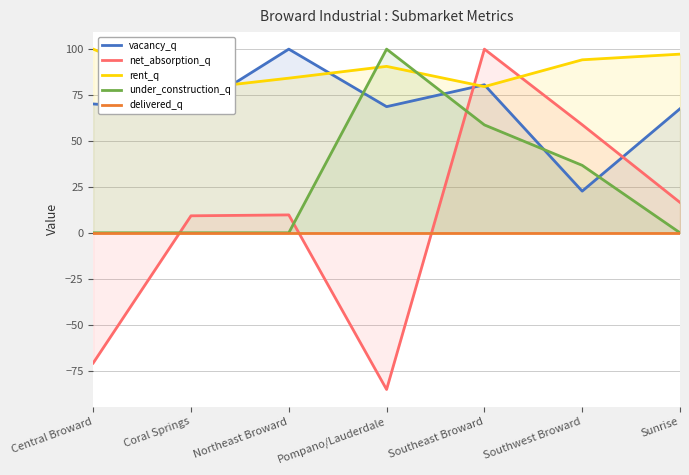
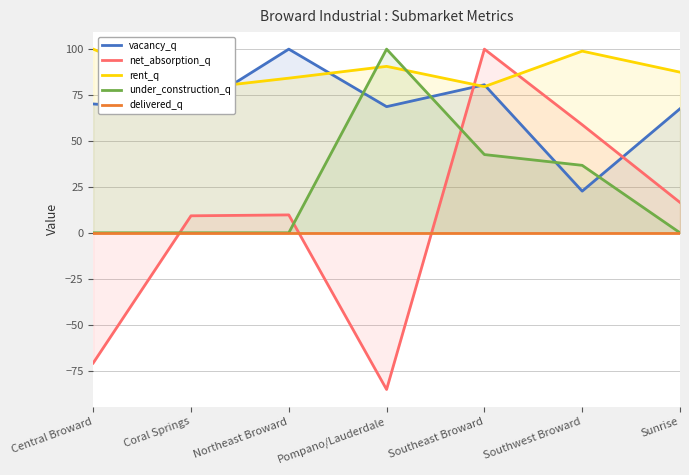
under_construction_q, Southeast Broward: 59 -> 43
rent_q, Southwest Broward: 94 -> 99
rent_q, Sunrise: 97 -> 87
